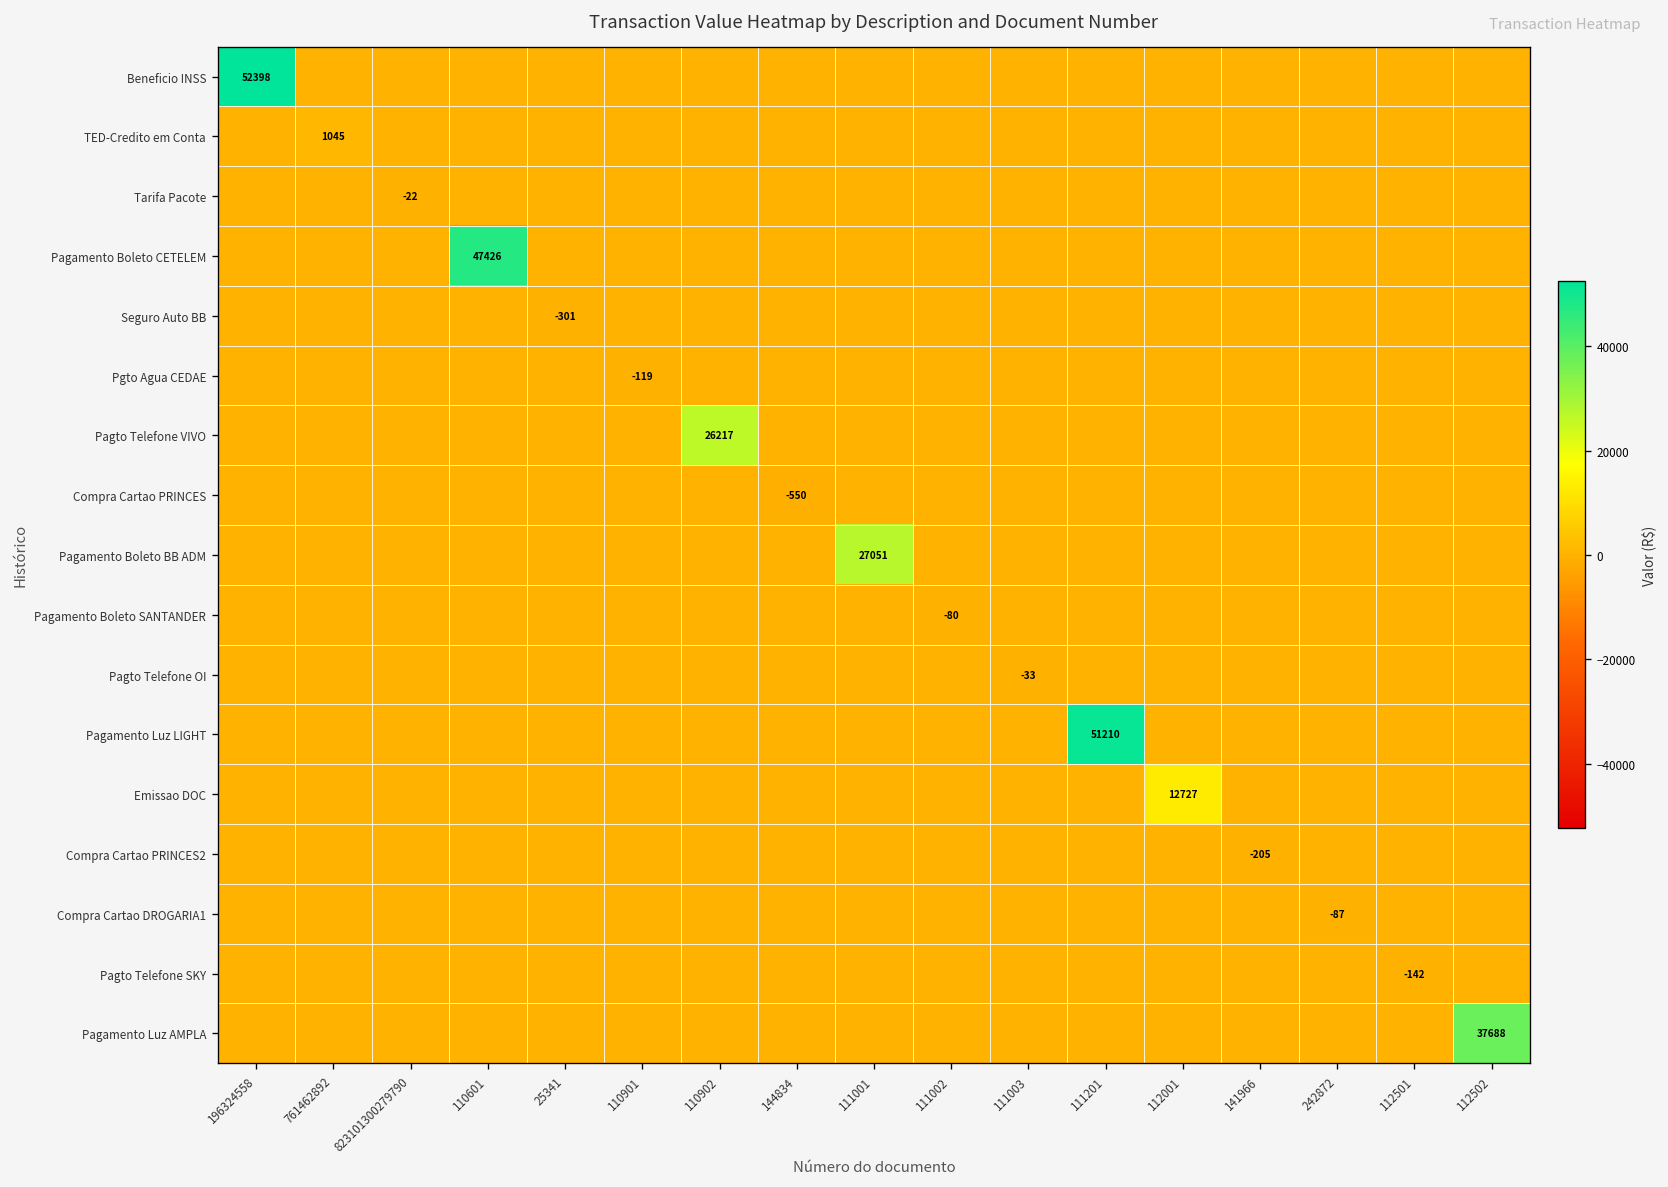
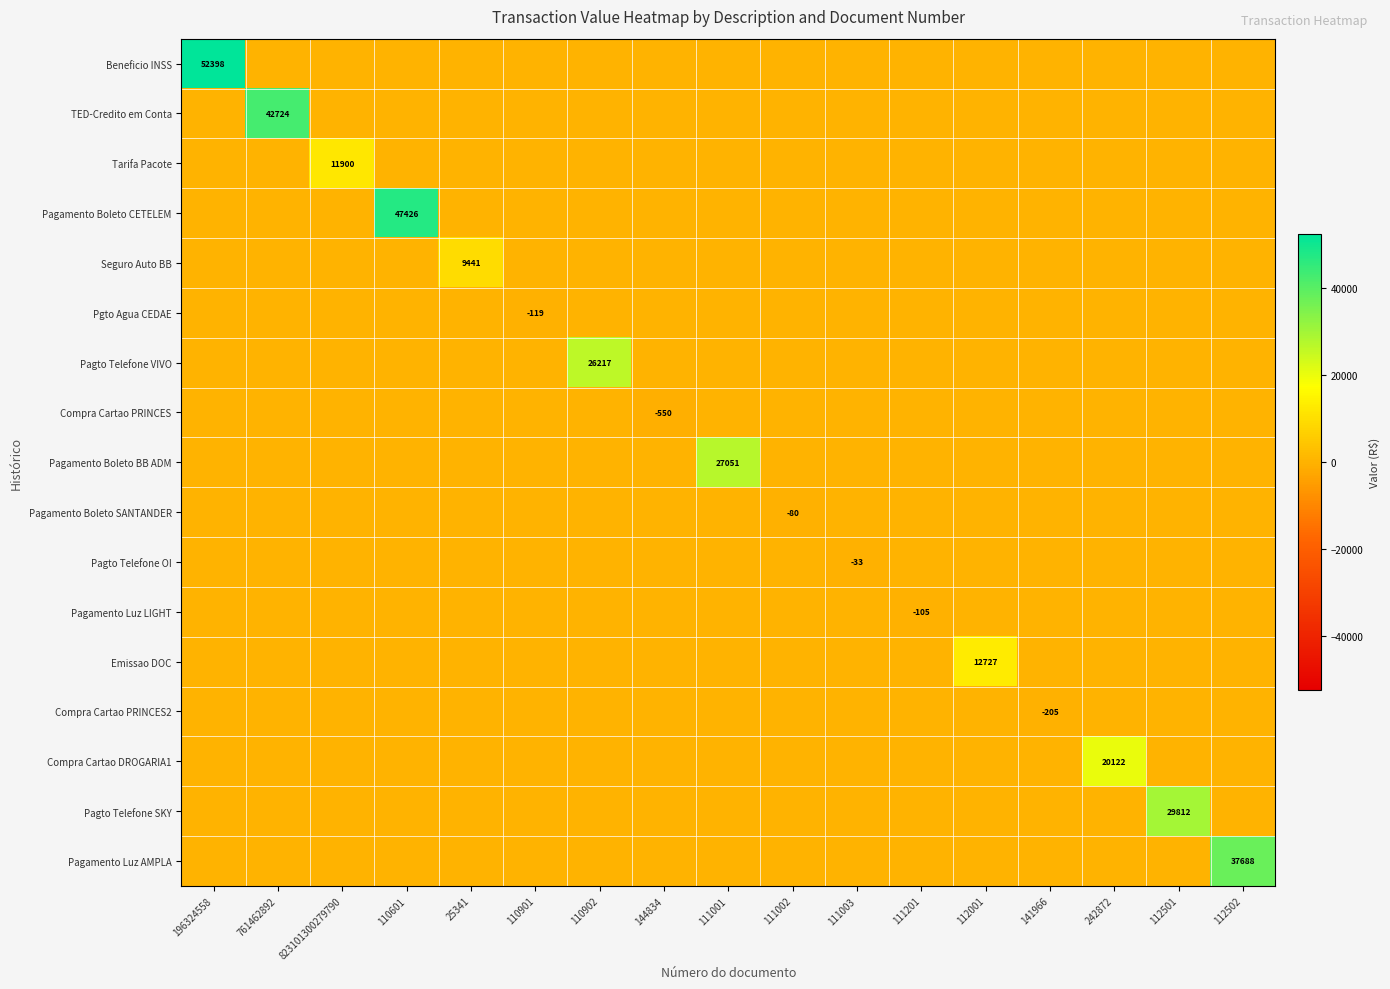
TED-Credito em Conta, 761462892: 1045 -> 42724
Tarifa Pacote, 823101300279790: -22 -> 11900
Seguro Auto BB, 25341: -301 -> 9441
Pagamento Luz LIGHT, 111201: 51210 -> -105
Compra Cartao DROGARIA1, 242872: -87 -> 20122
Pagto Telefone SKY, 112501: -142 -> 29812
